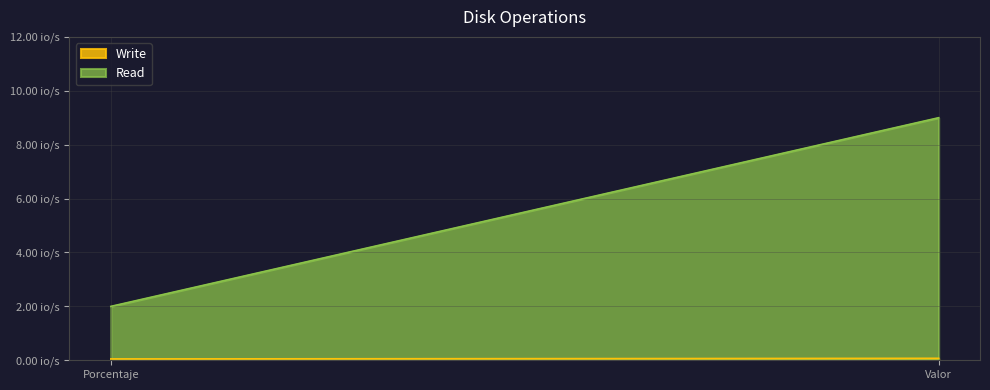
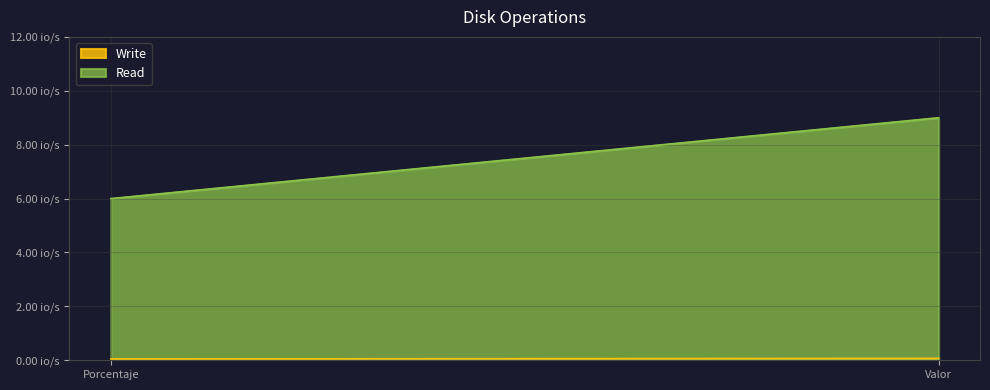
Read, Porcentaje: 2 io/s -> 6 io/s
